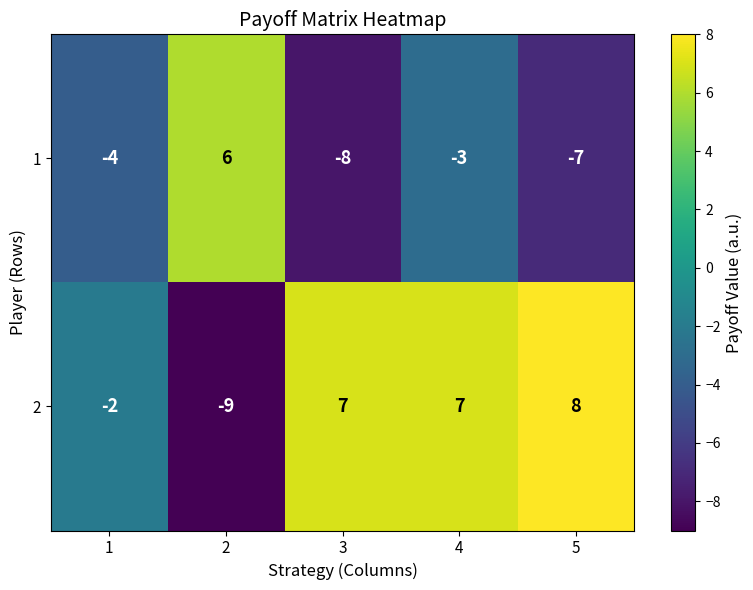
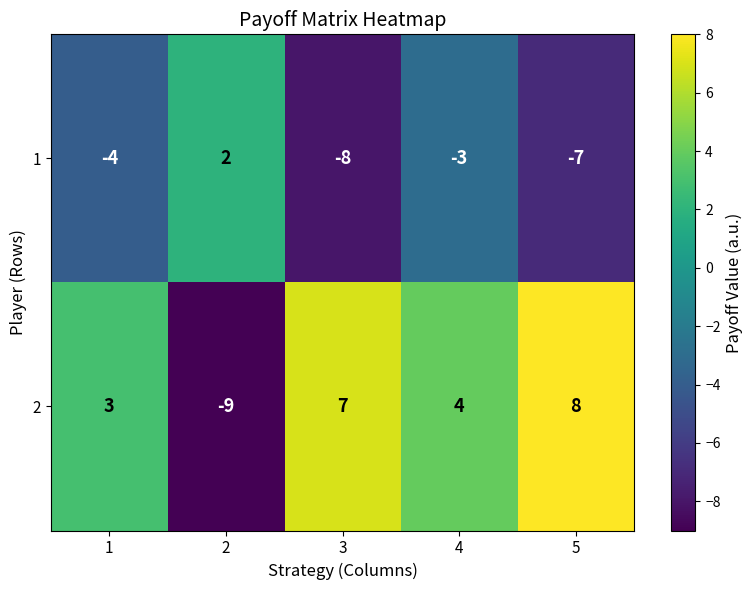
1, 2: 6 -> 2
2, 1: -2 -> 3
2, 4: 7 -> 4
